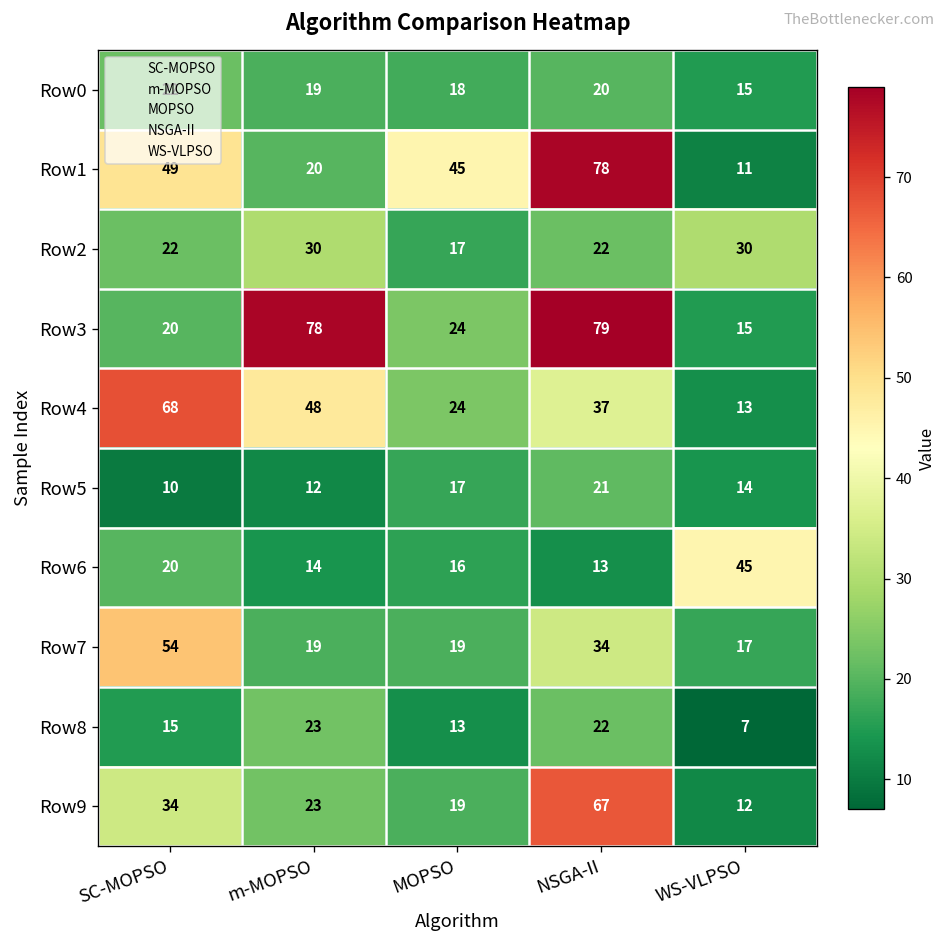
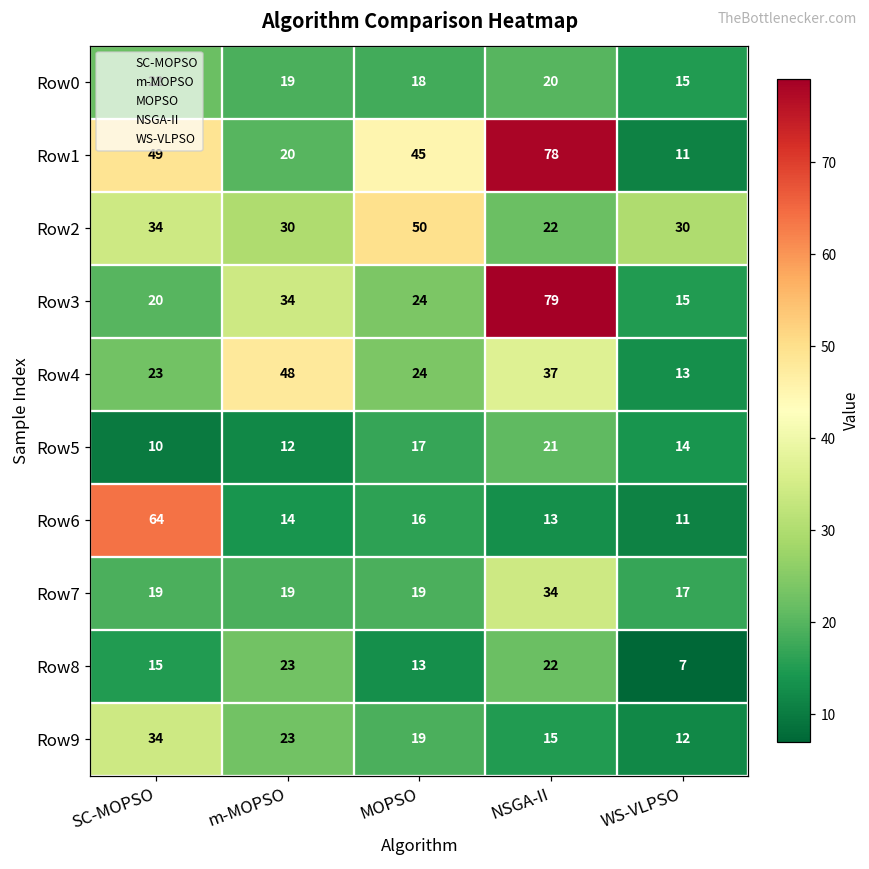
Row2, SC-MOPSO: 22 -> 34
Row2, MOPSO: 17 -> 50
Row3, m-MOPSO: 78 -> 34
Row4, SC-MOPSO: 68 -> 23
Row6, SC-MOPSO: 20 -> 64
Row6, WS-VLPSO: 45 -> 11
Row7, SC-MOPSO: 54 -> 19
Row9, NSGA-II: 67 -> 15
